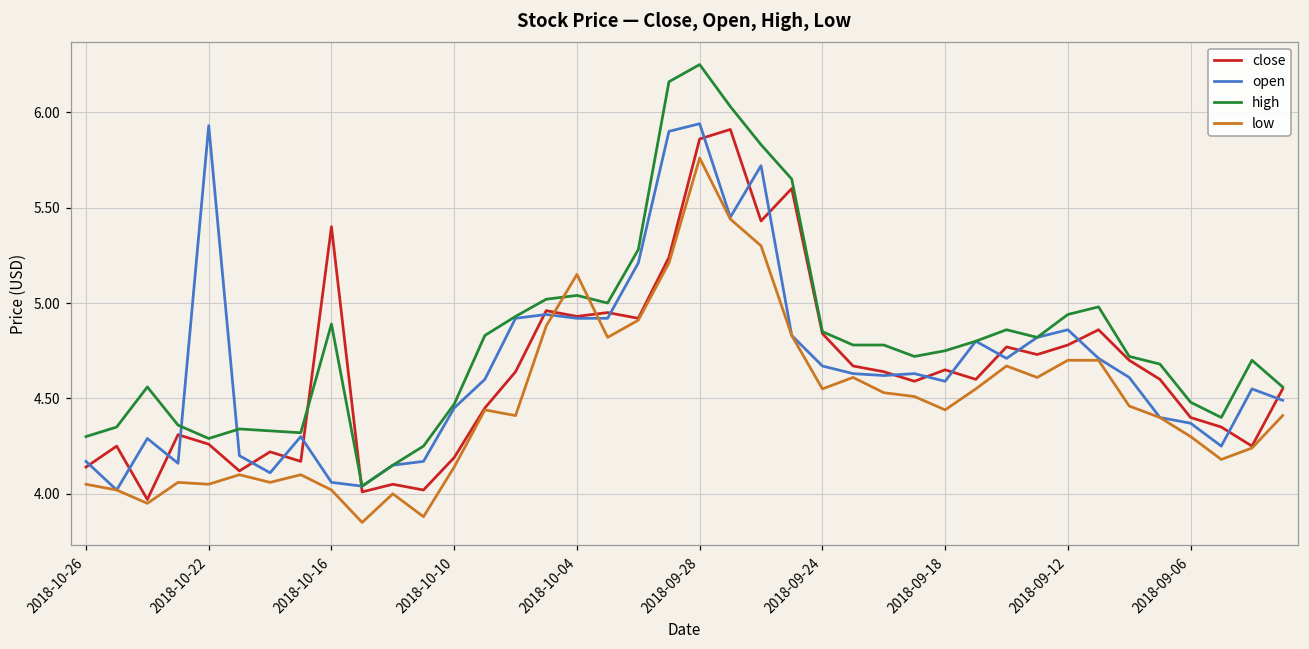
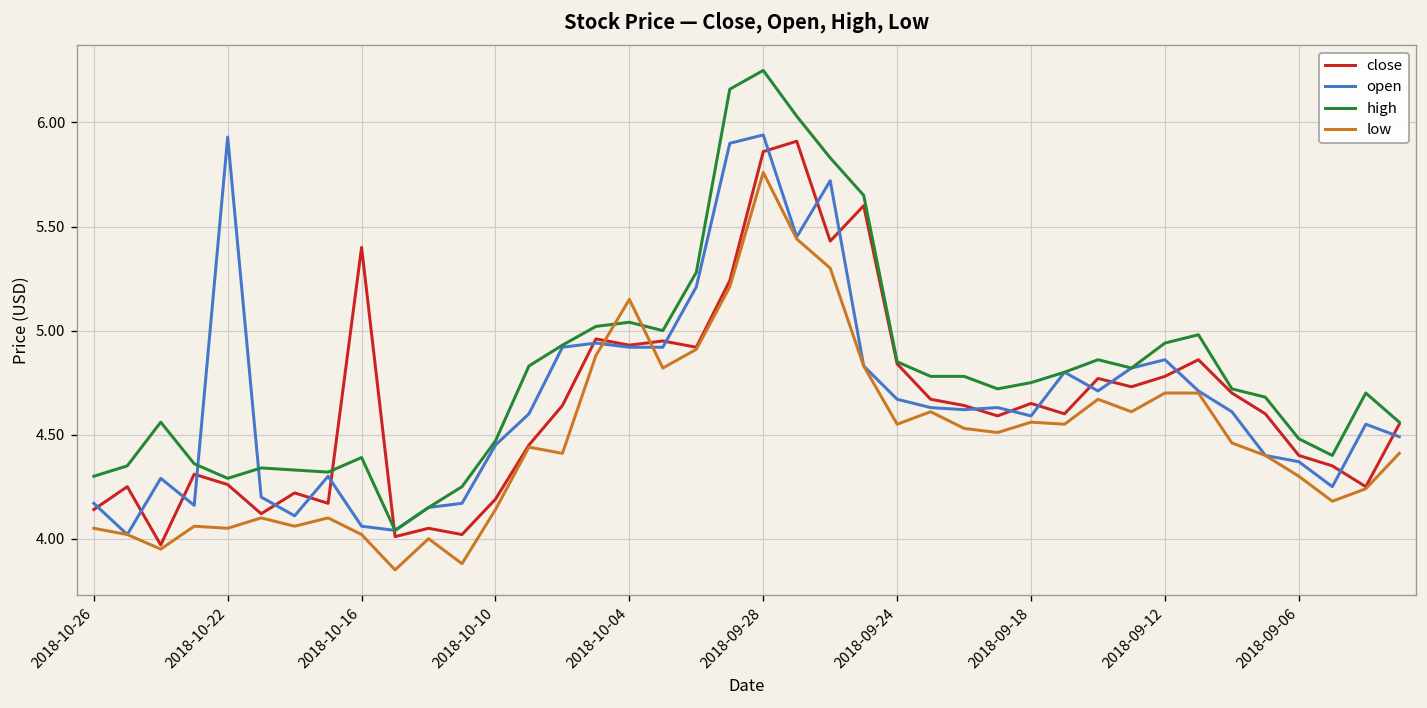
high, 2018-10-16: 4.89 -> 4.39
low, 2018-09-18: 4.44 -> 4.56
